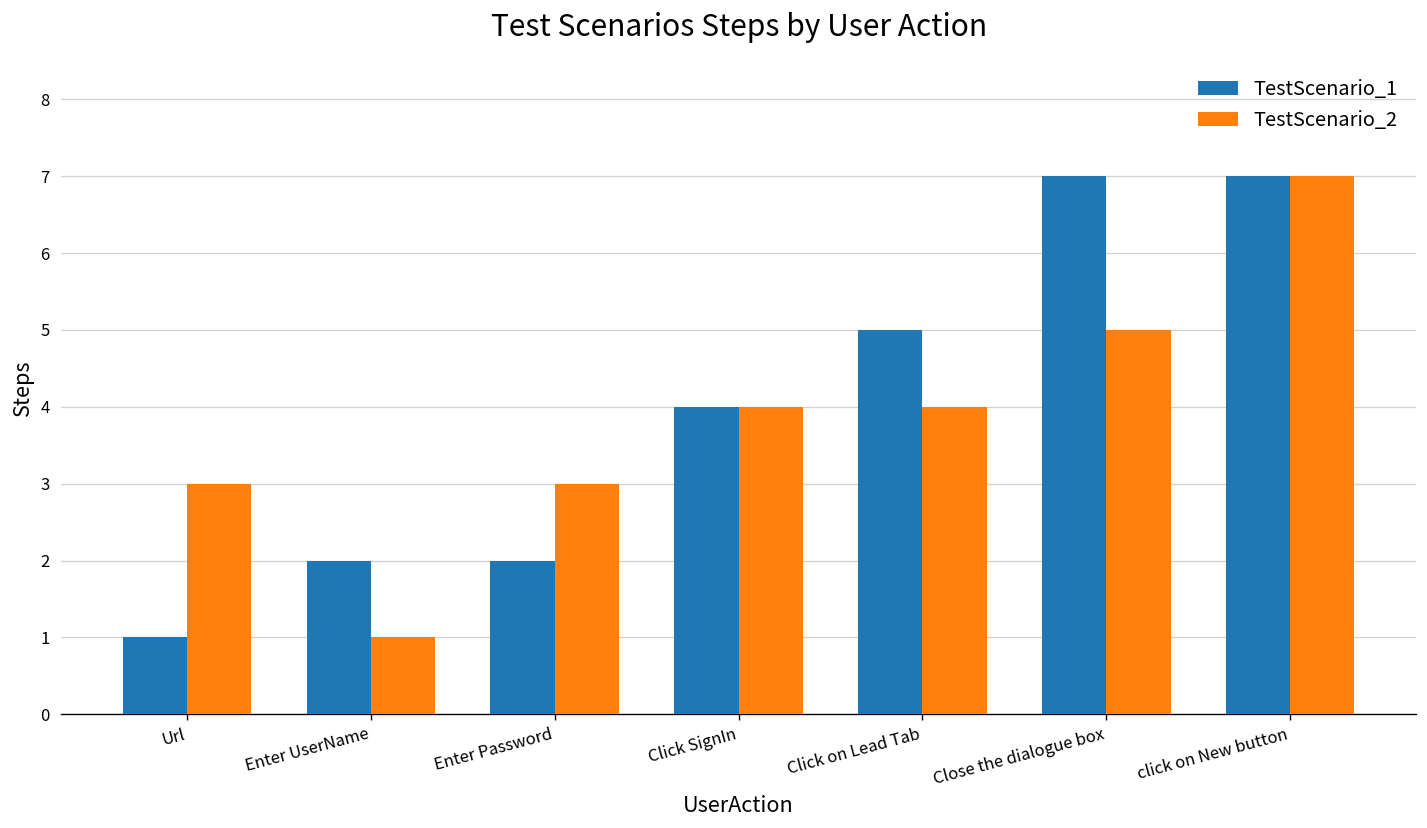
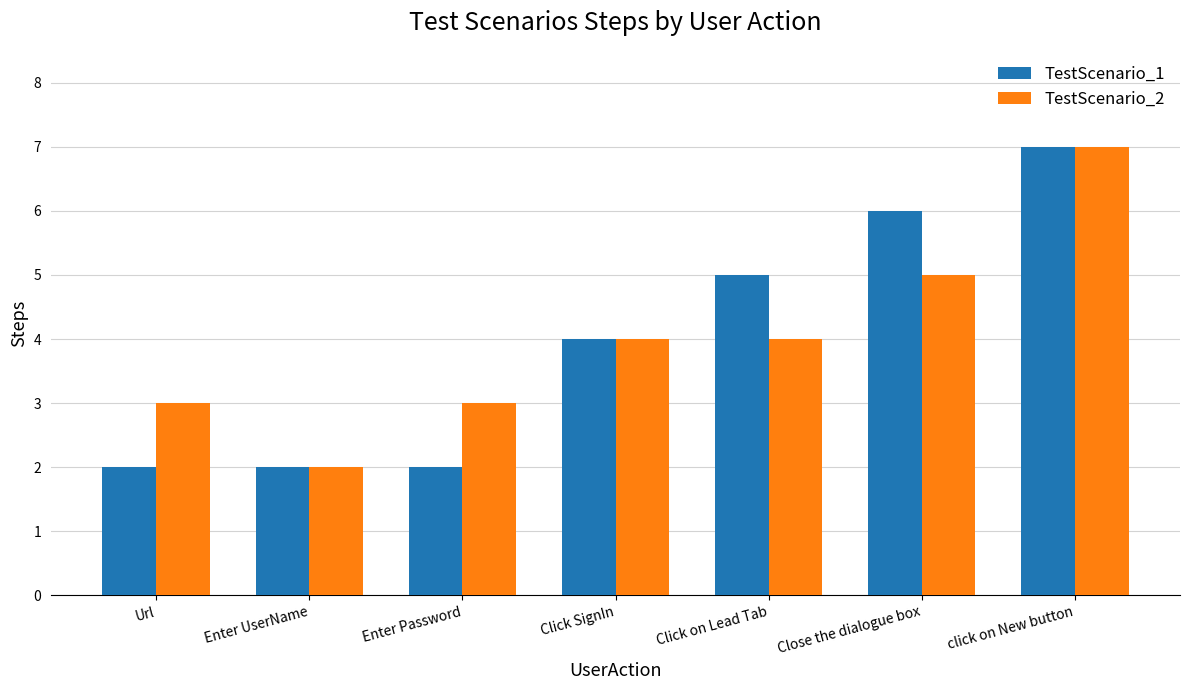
TestScenario_1, Url: 1 -> 2
TestScenario_2, Enter UserName: 1 -> 2
TestScenario_1, Close the dialogue box: 7 -> 6
